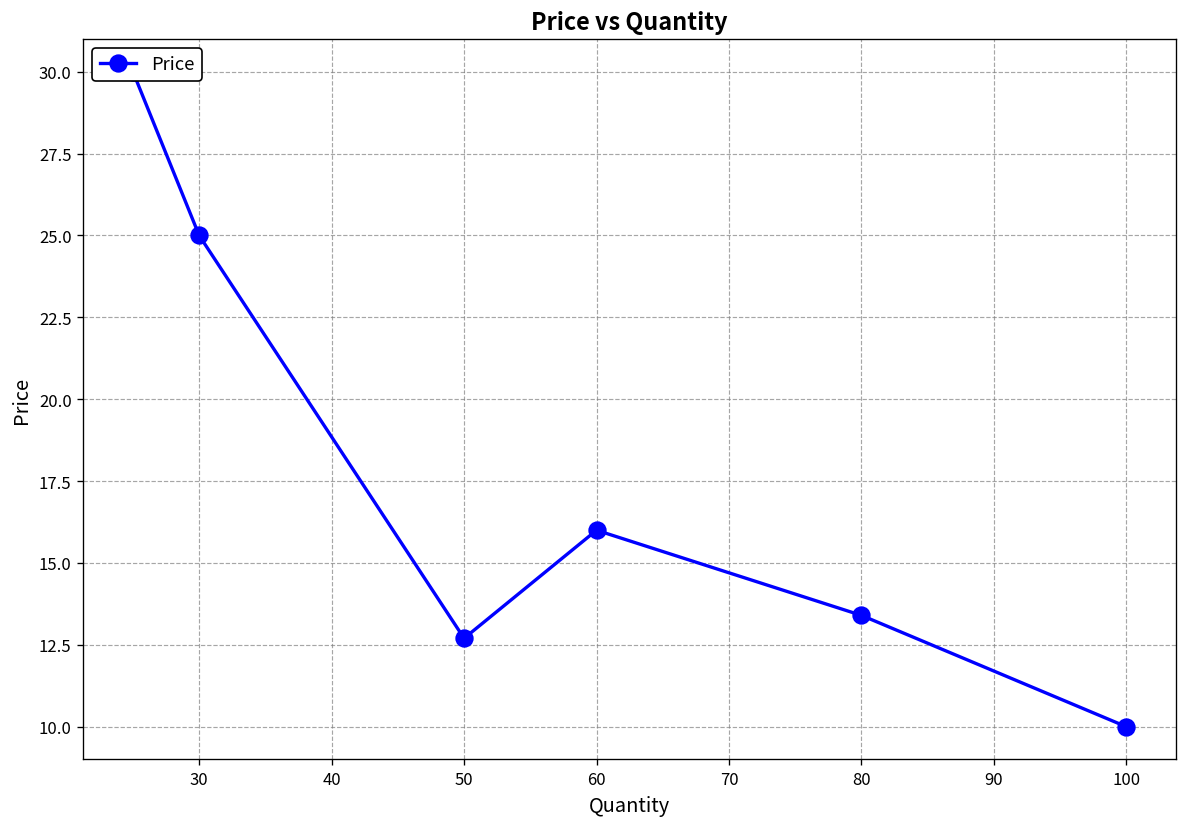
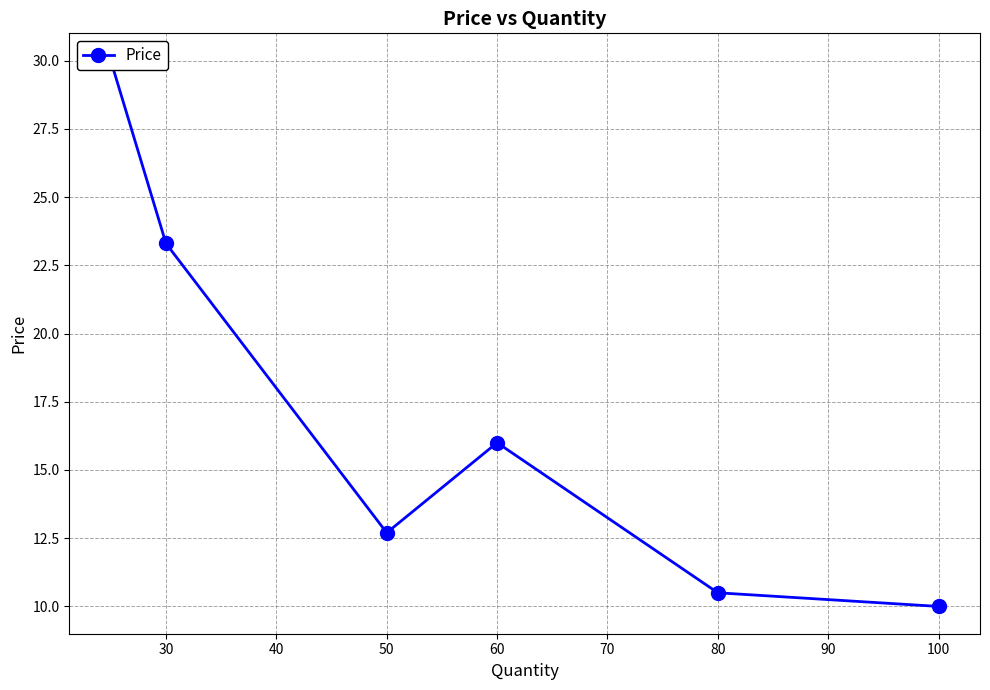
30: 25.0 -> 23.3
80: 13.4 -> 10.5
